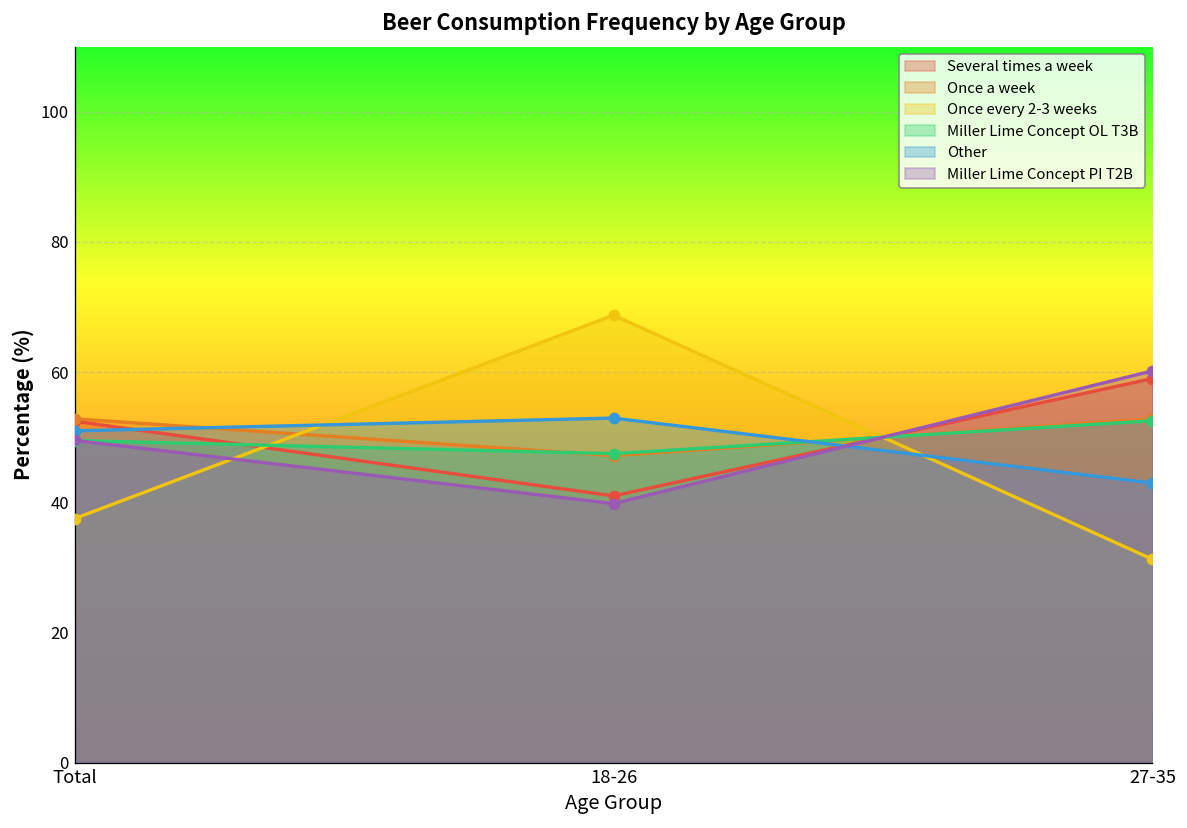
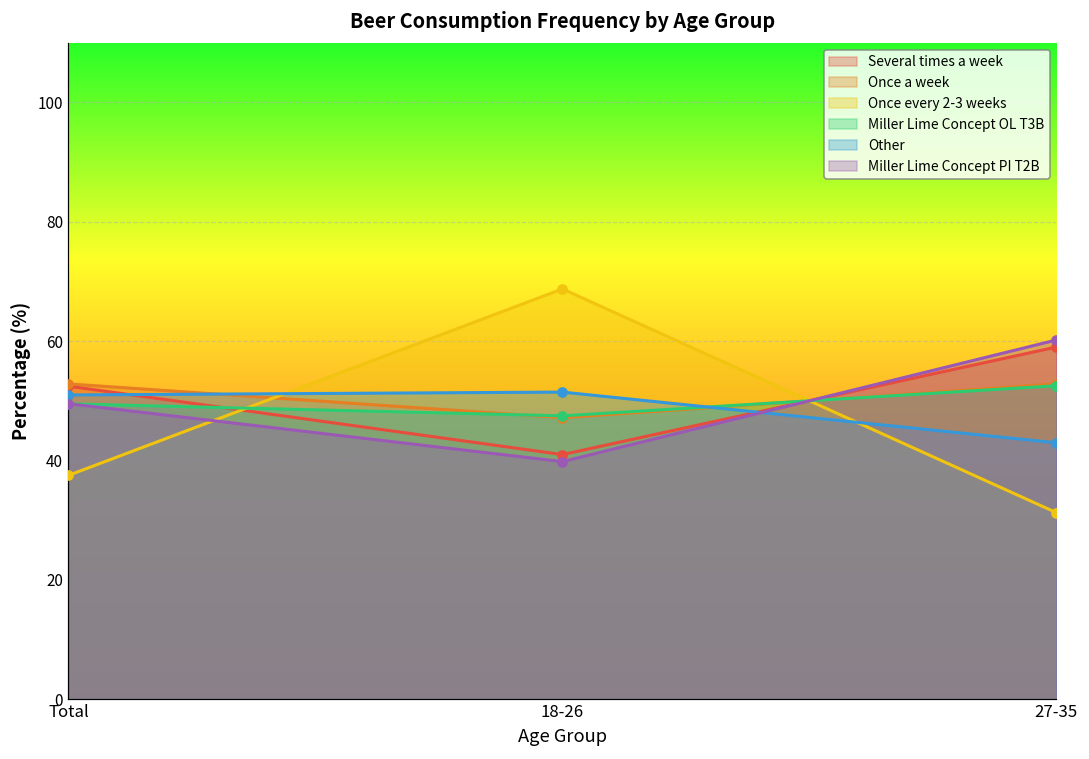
Other, 18-26: 53 -> 51
